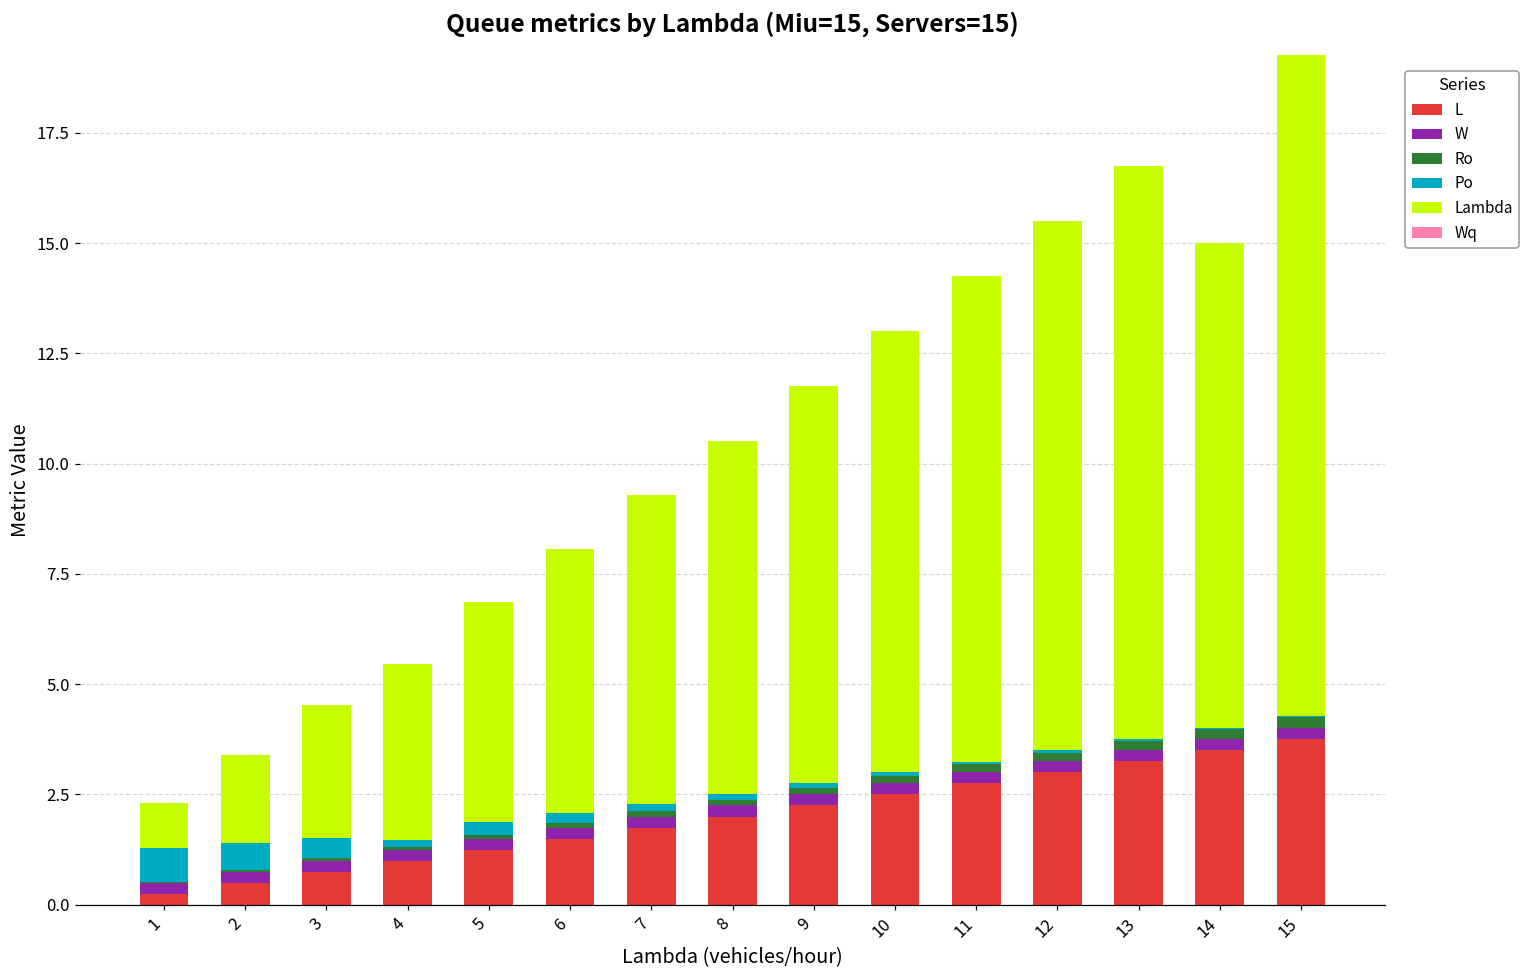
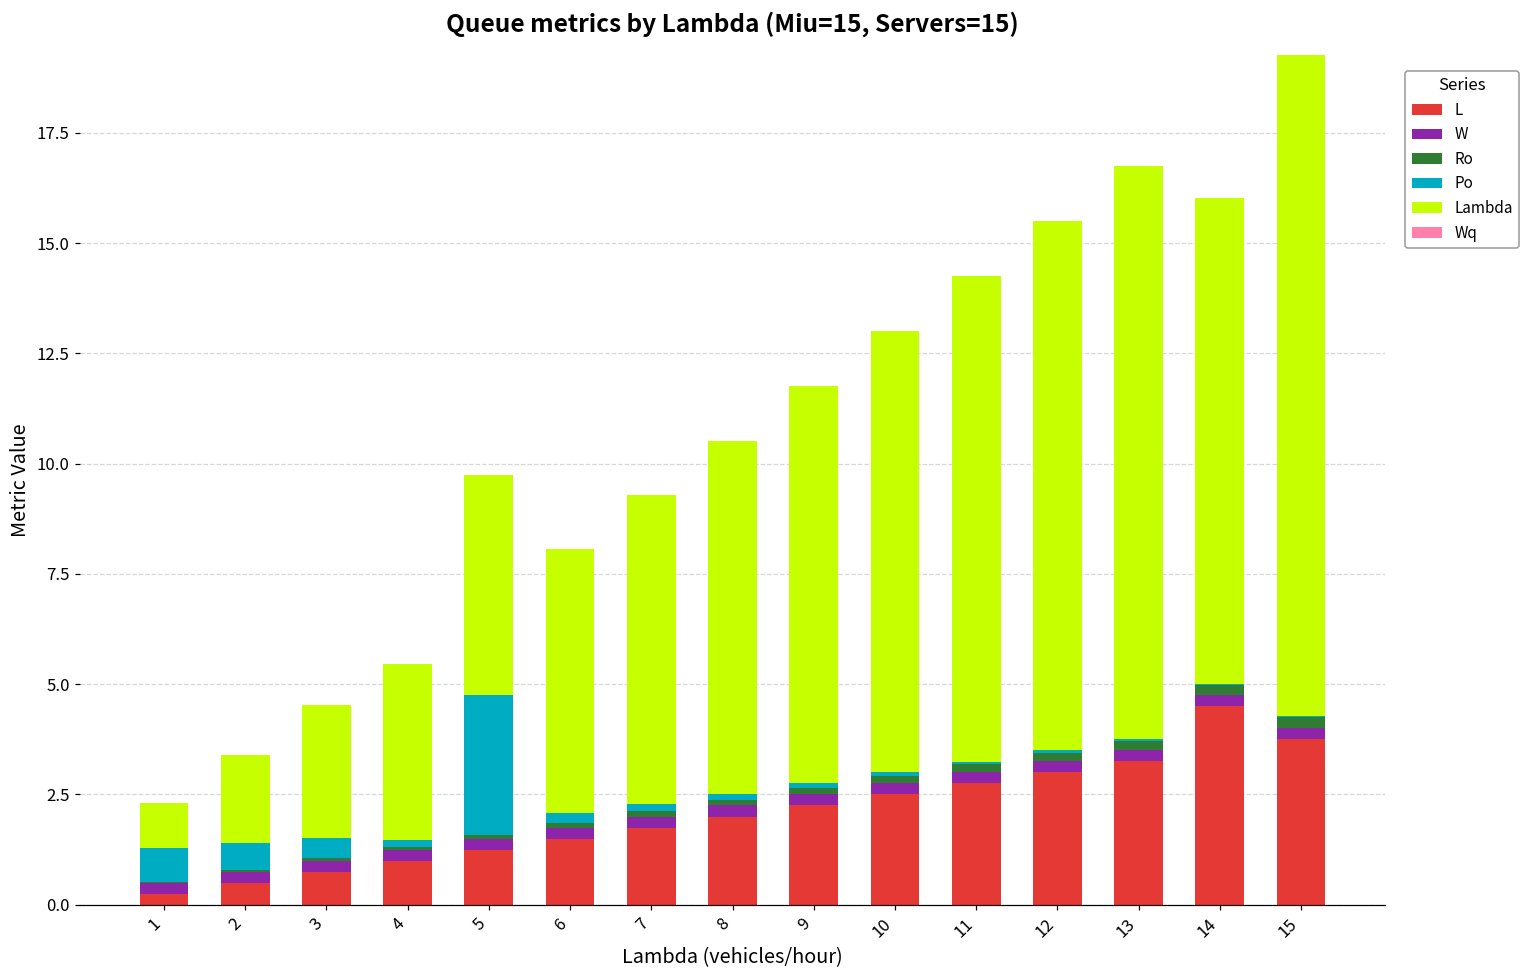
Po, 5: 0.3 -> 3.2
L, 14: 3.5 -> 4.5
